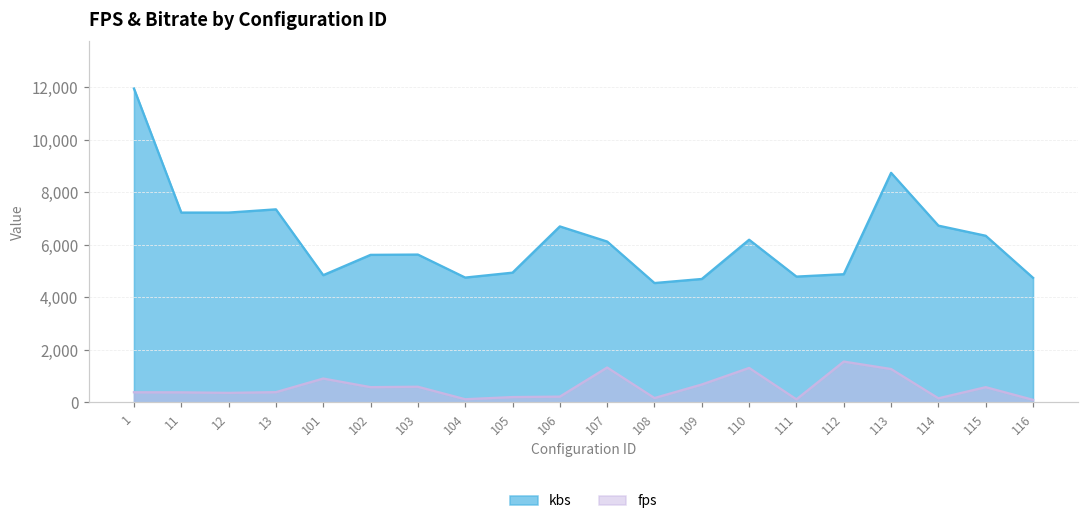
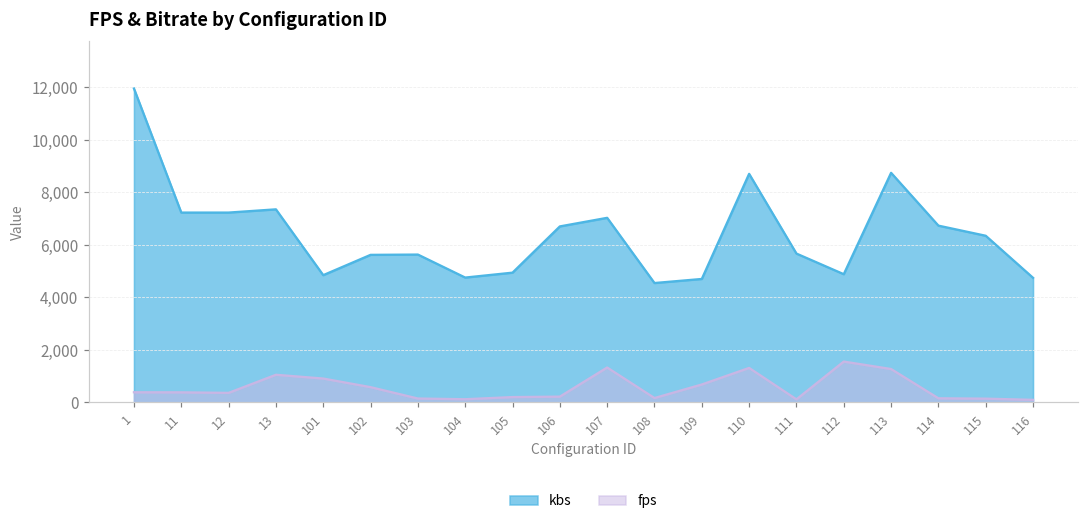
fps, 13: 400 -> 1,100
fps, 103: 600 -> 100
kbs, 107: 6,100 -> 7,000
kbs, 110: 6,200 -> 8,700
kbs, 111: 4,800 -> 5,700
fps, 115: 600 -> 100
